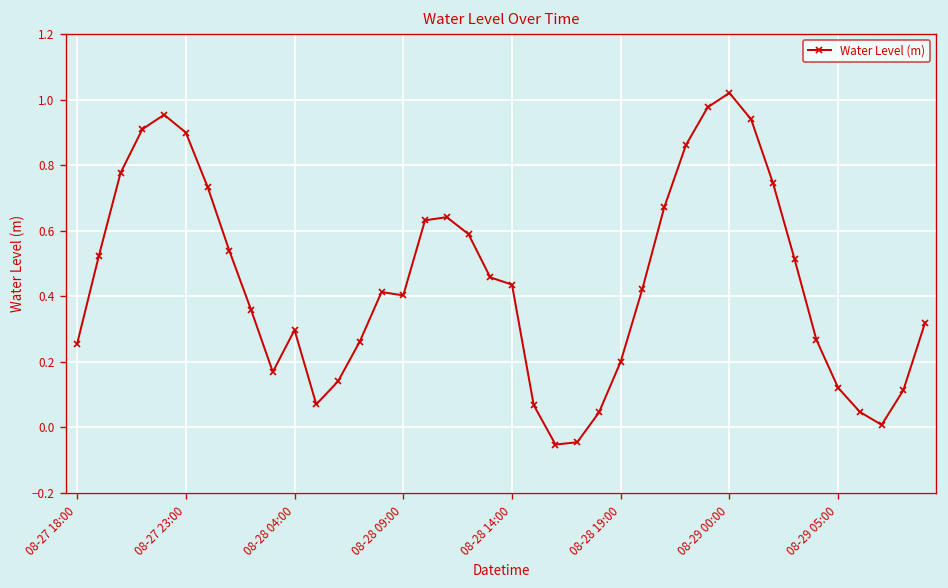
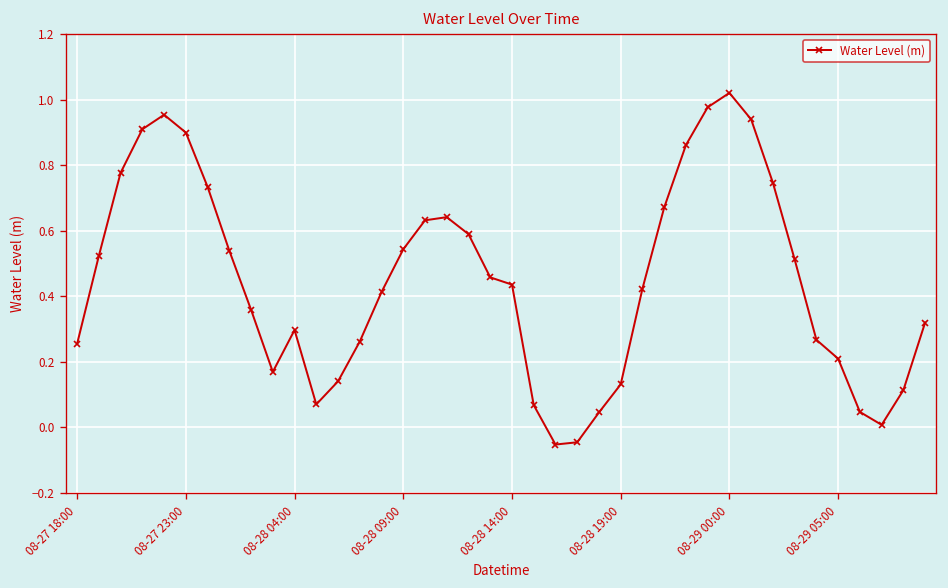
08-28 09:00: 0.40 -> 0.54
08-28 19:00: 0.20 -> 0.13
08-29 05:00: 0.12 -> 0.21
